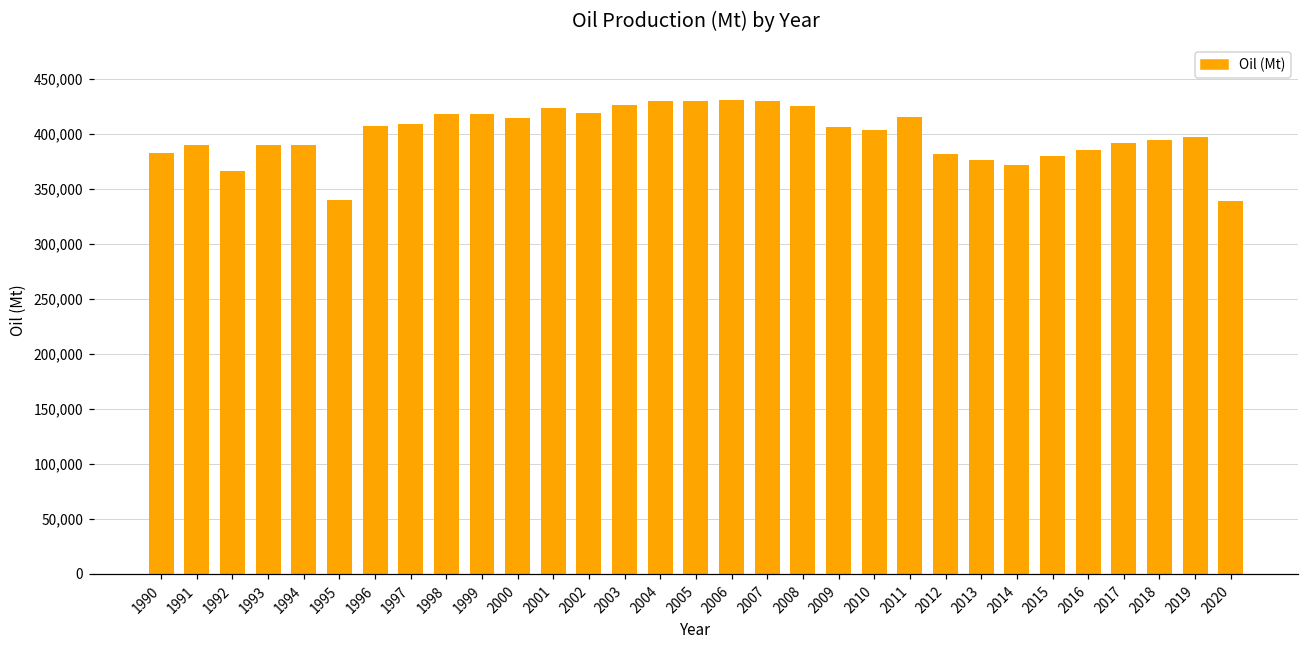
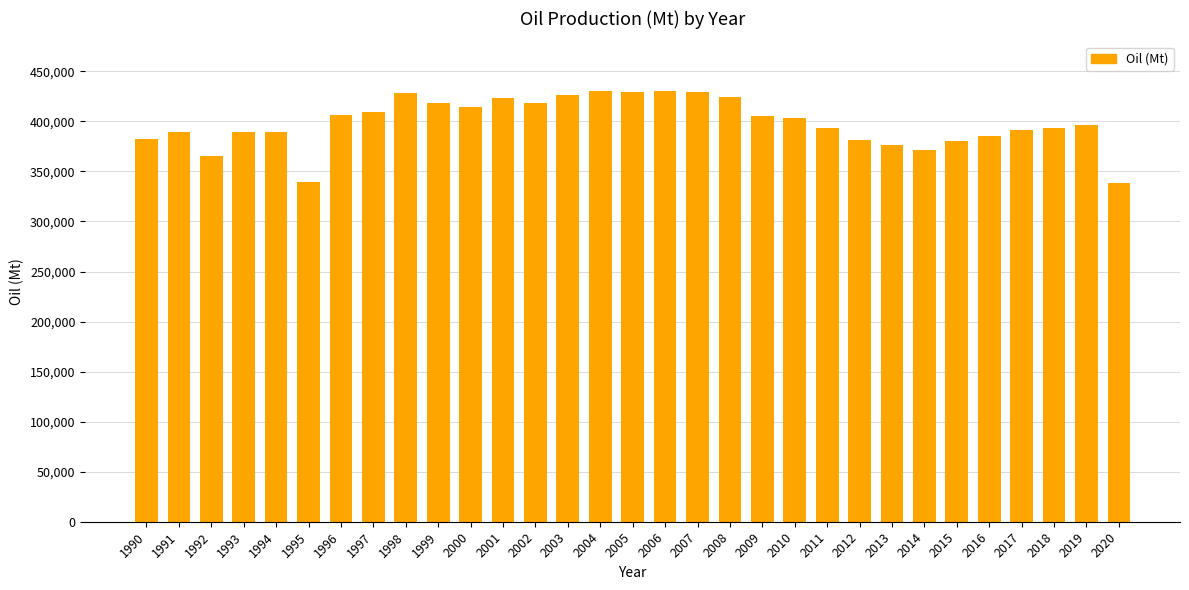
1998: 418,000 -> 428,000
2011: 415,000 -> 394,000
